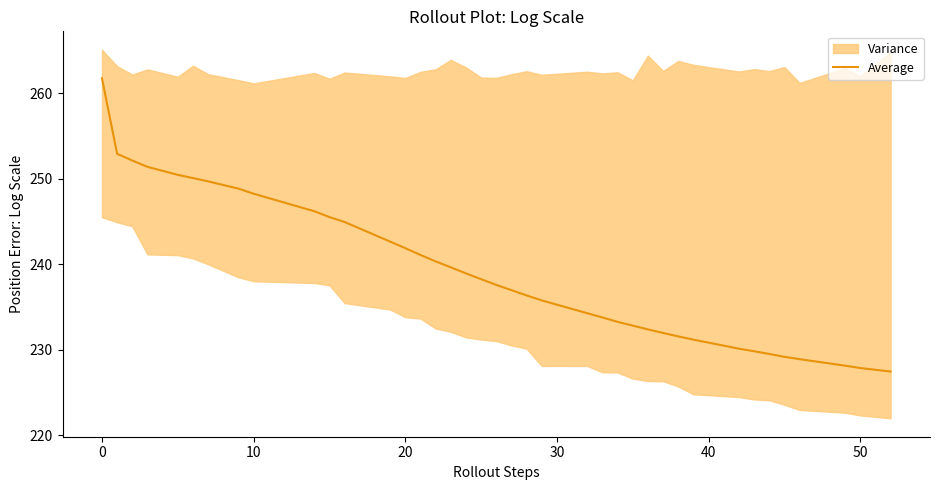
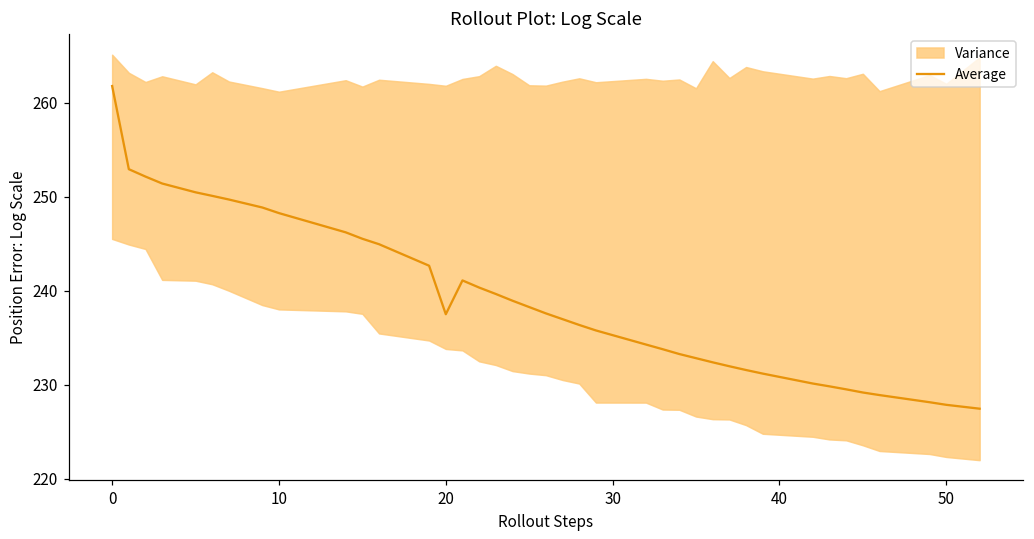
Average, 20: 242 -> 238
